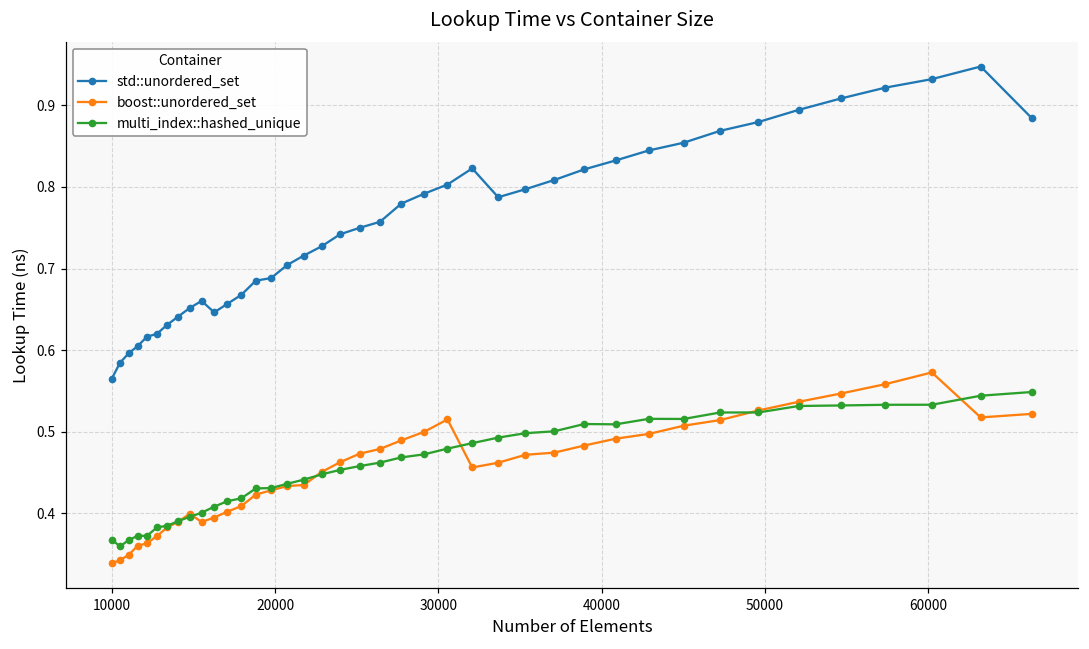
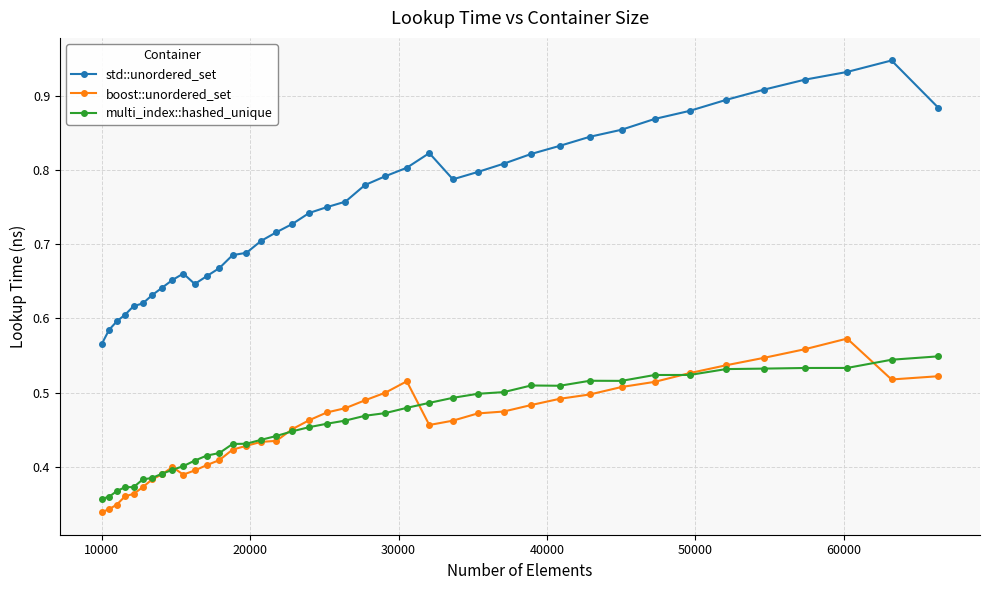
multi_index::hashed_unique, 10000: 0.37 -> 0.36
